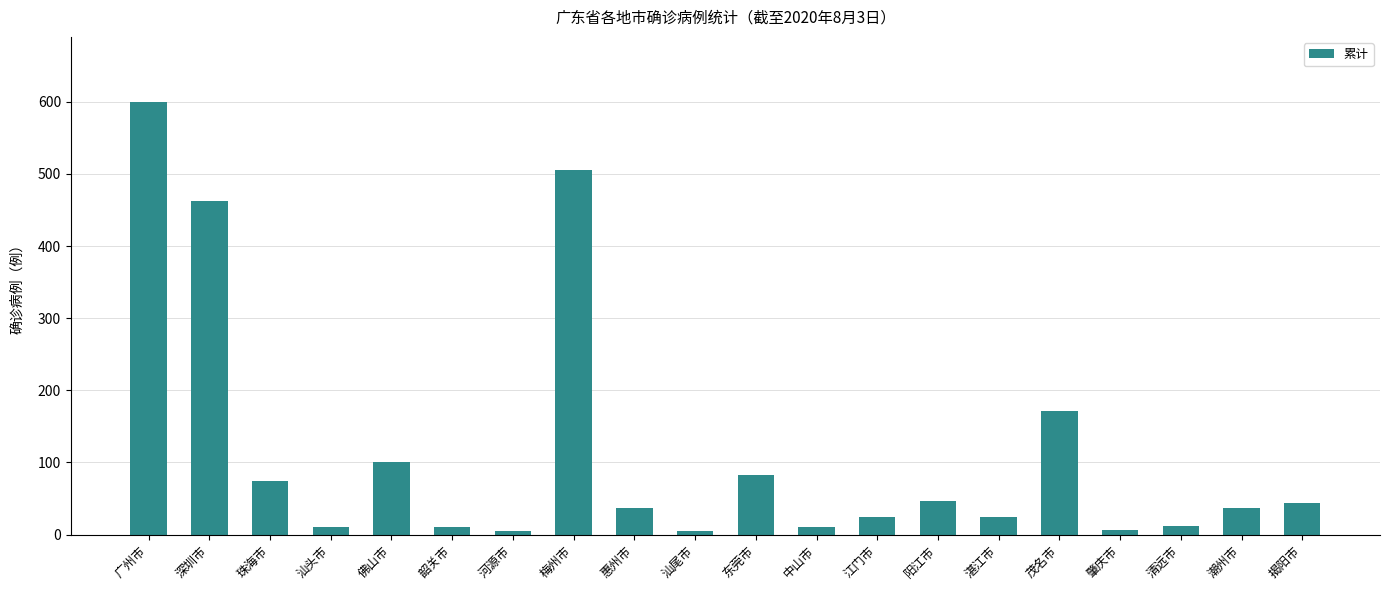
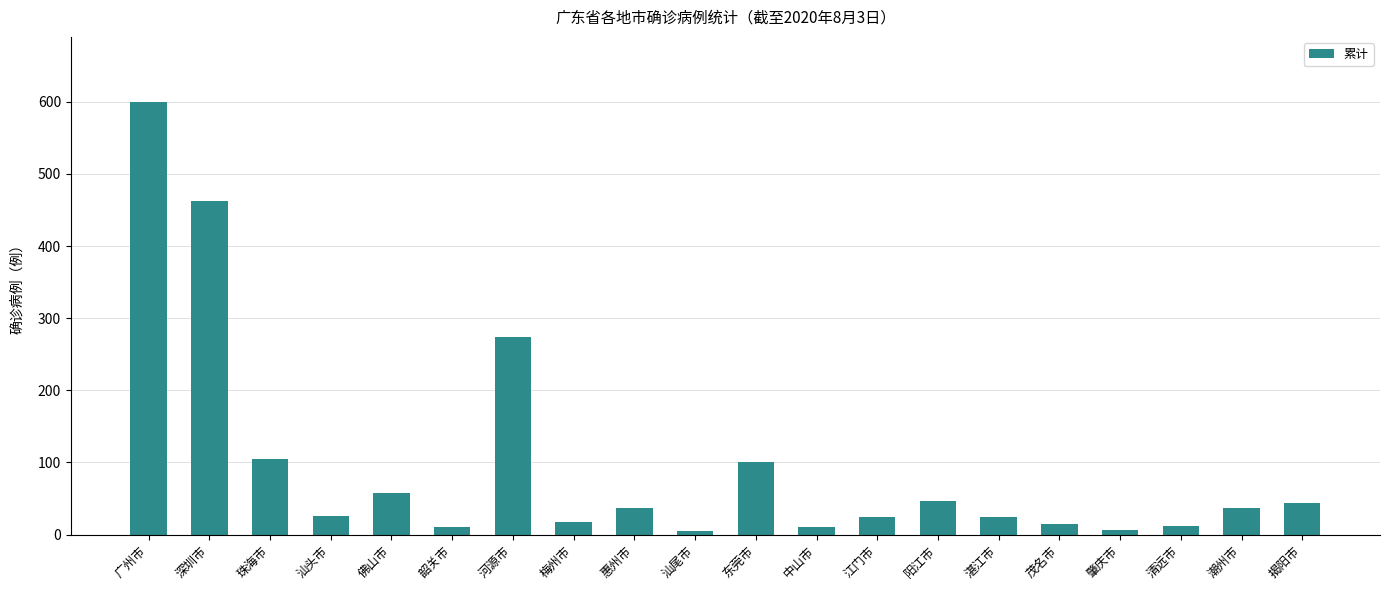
珠海市: 70 -> 110
汕头市: 10 -> 30
佛山市: 100 -> 60
河源市: 10 -> 270
梅州市: 510 -> 20
东莞市: 80 -> 100
茂名市: 170 -> 10
